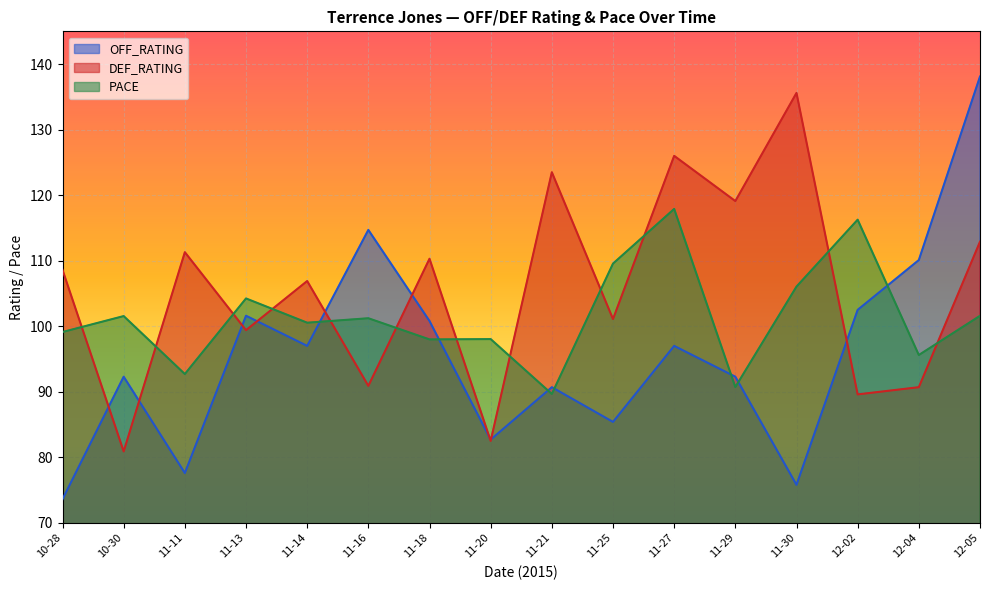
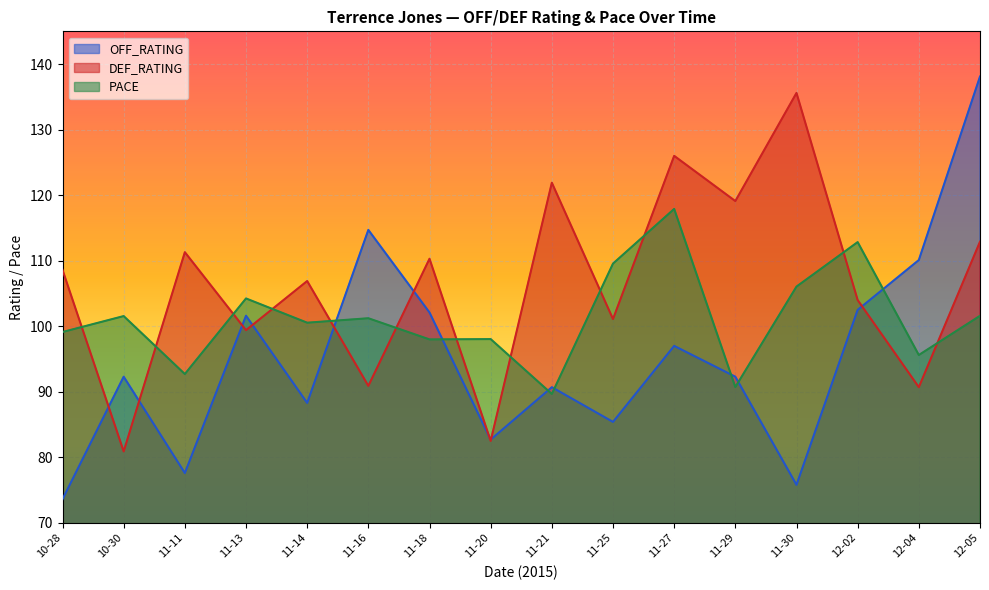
OFF_RATING, 11-14: 97 -> 88
OFF_RATING, 11-18: 101 -> 102
DEF_RATING, 11-21: 124 -> 122
DEF_RATING, 12-02: 90 -> 104
PACE, 12-02: 116 -> 113
